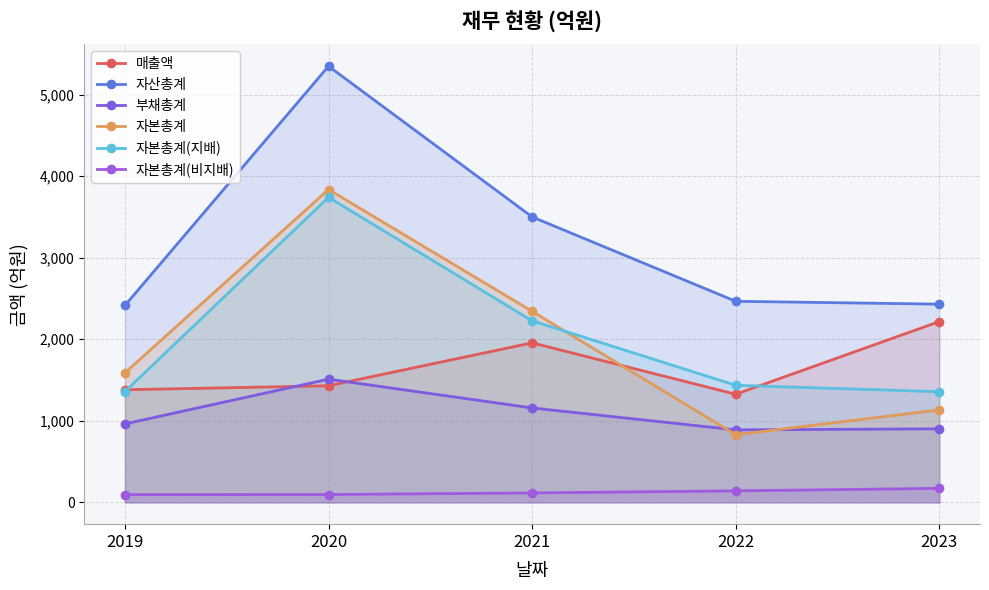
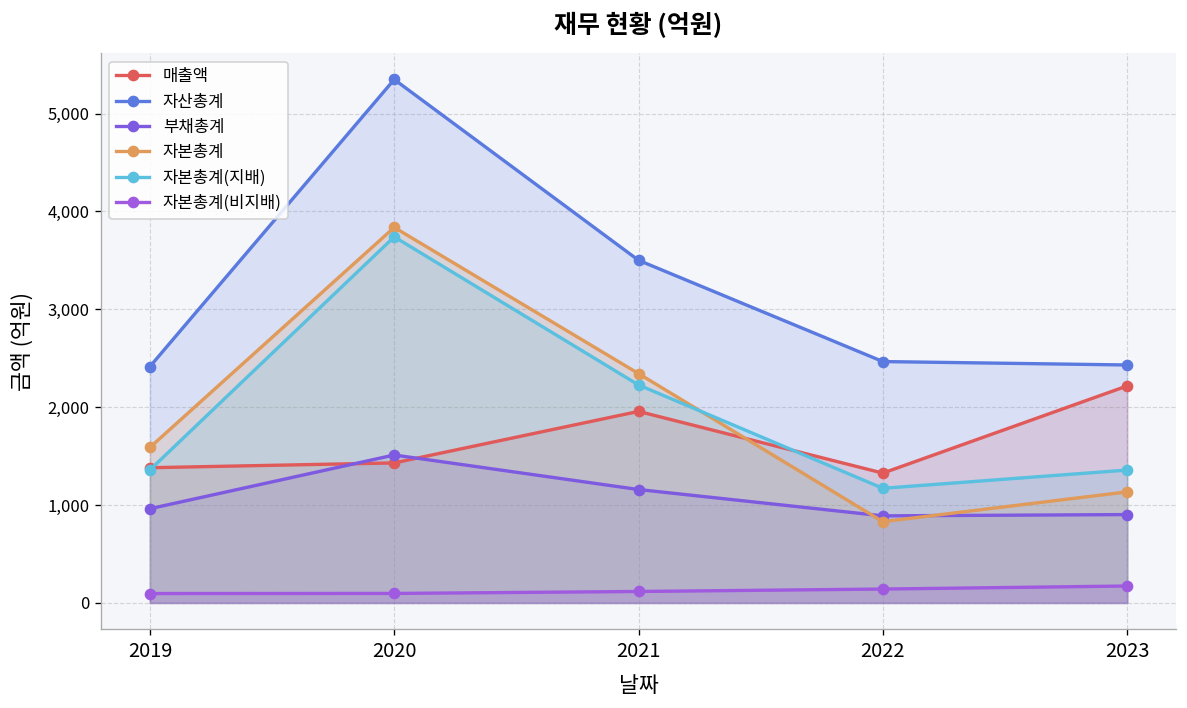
자본총계(지배), 2022: 1,400 -> 1,200
